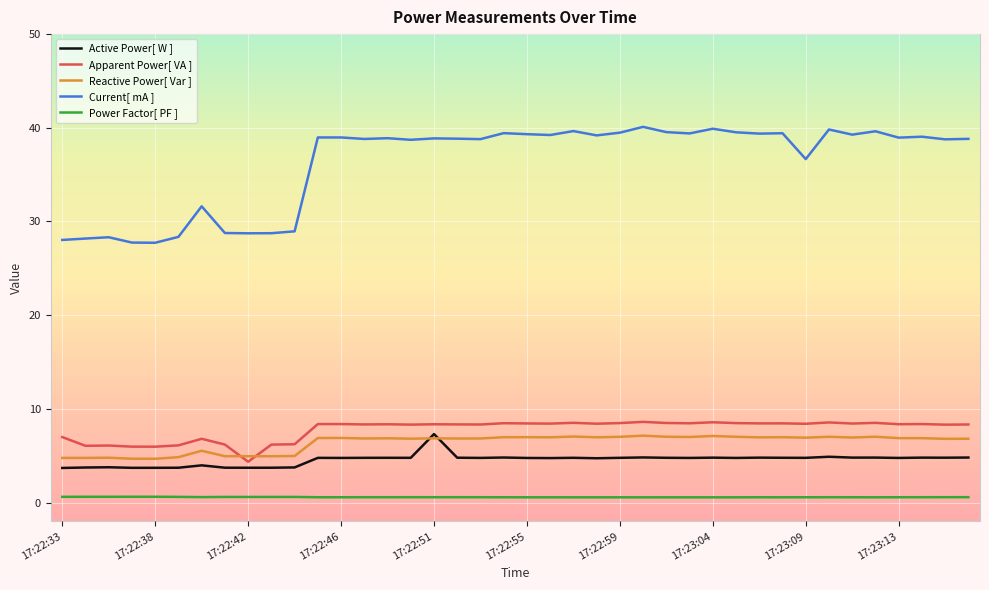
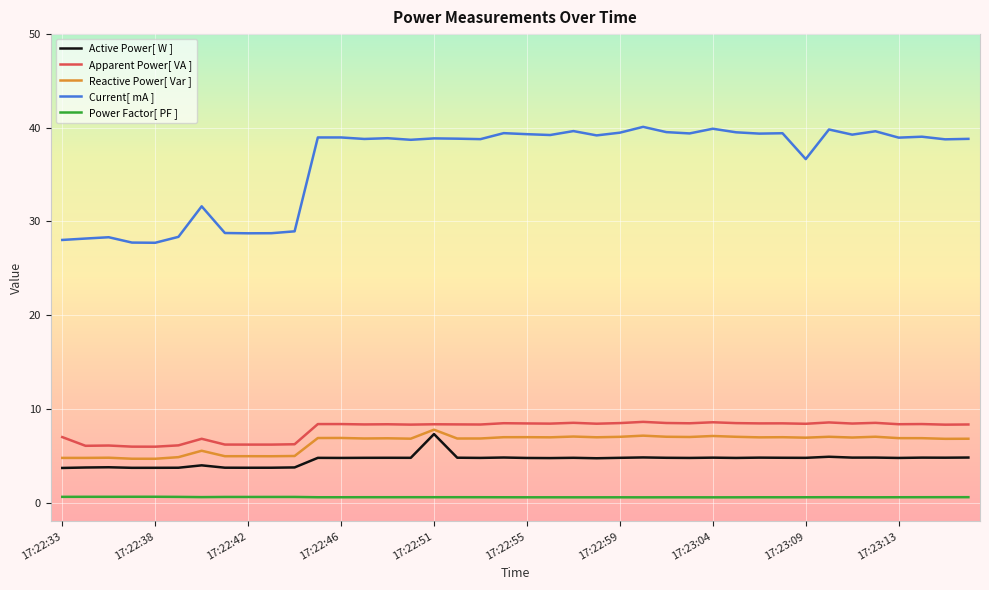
Apparent Power[ VA ], 17:22:42: 4 -> 6
Reactive Power[ Var ], 17:22:51: 7 -> 8
